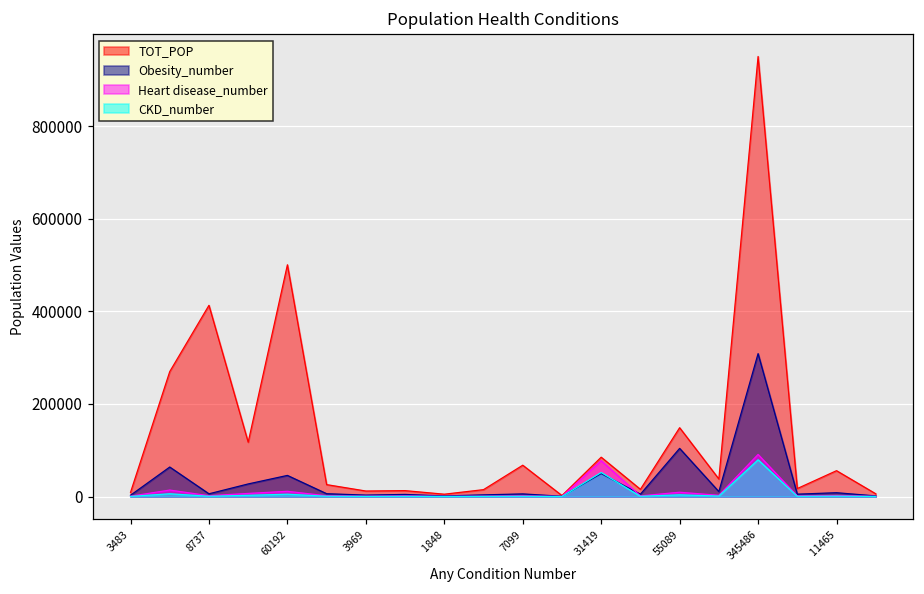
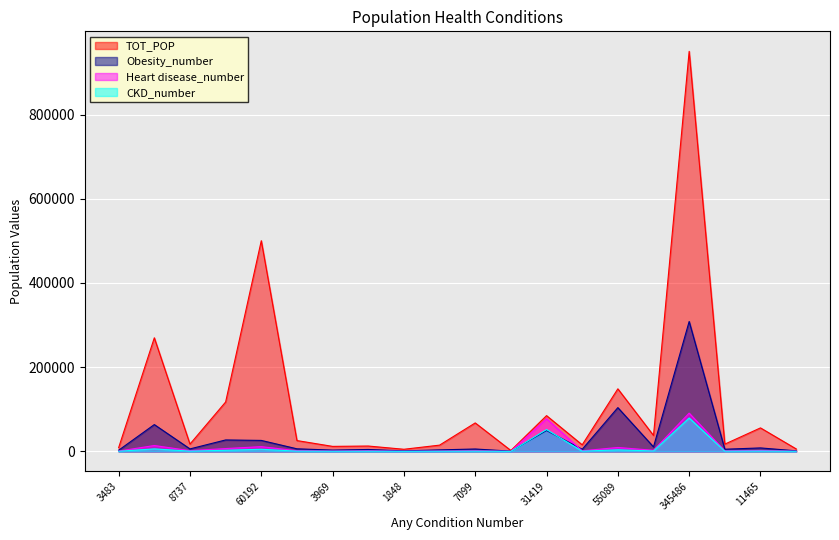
TOT_POP, 8737: 410000 -> 20000
Obesity_number, 60192: 50000 -> 30000
